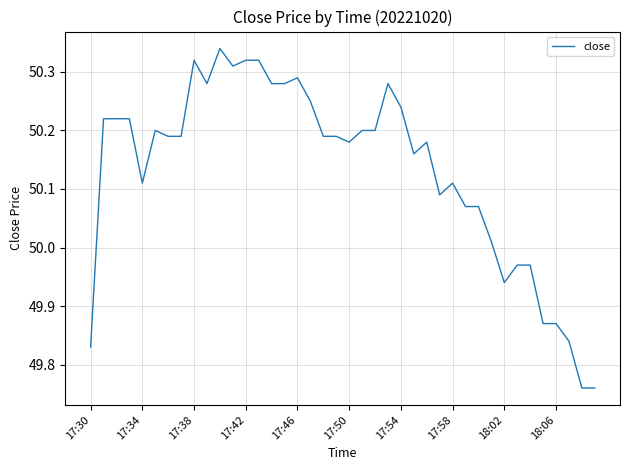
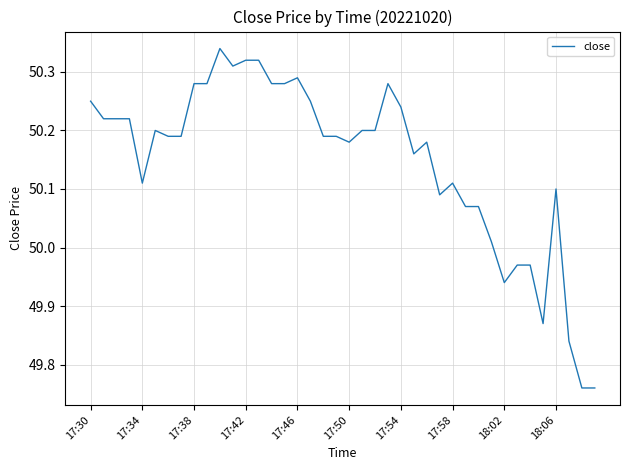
17:30: 49.83 -> 50.25
17:38: 50.32 -> 50.28
18:06: 49.87 -> 50.10
